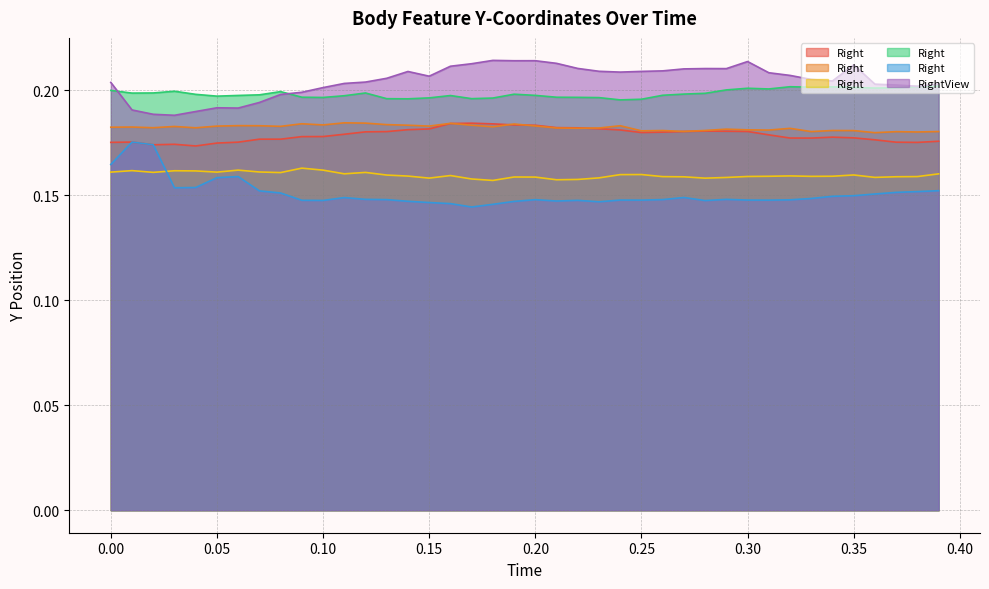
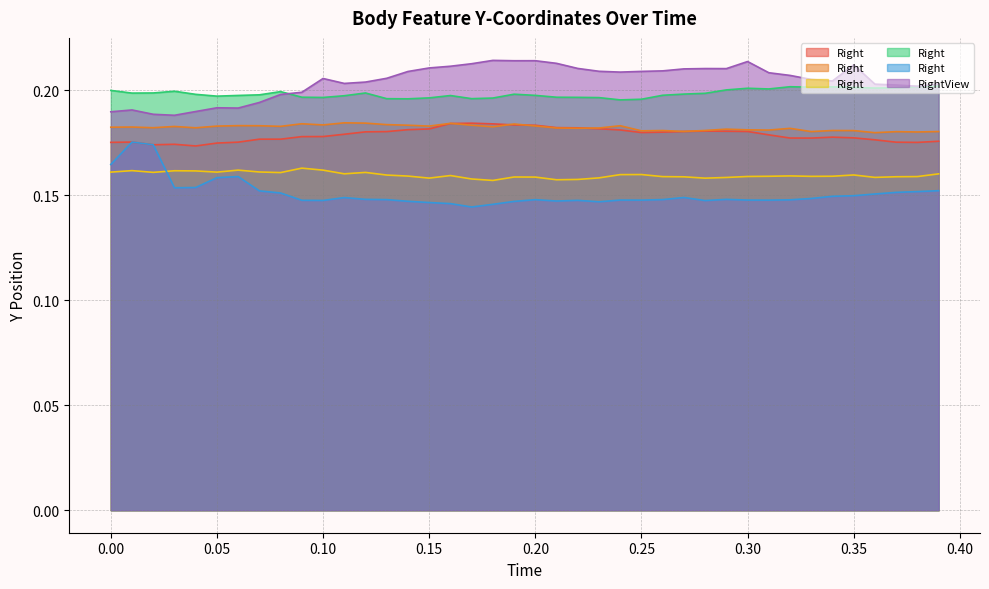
RightView, 0.00: 0.204 -> 0.190
RightView, 0.10: 0.201 -> 0.206
RightView, 0.15: 0.207 -> 0.211
